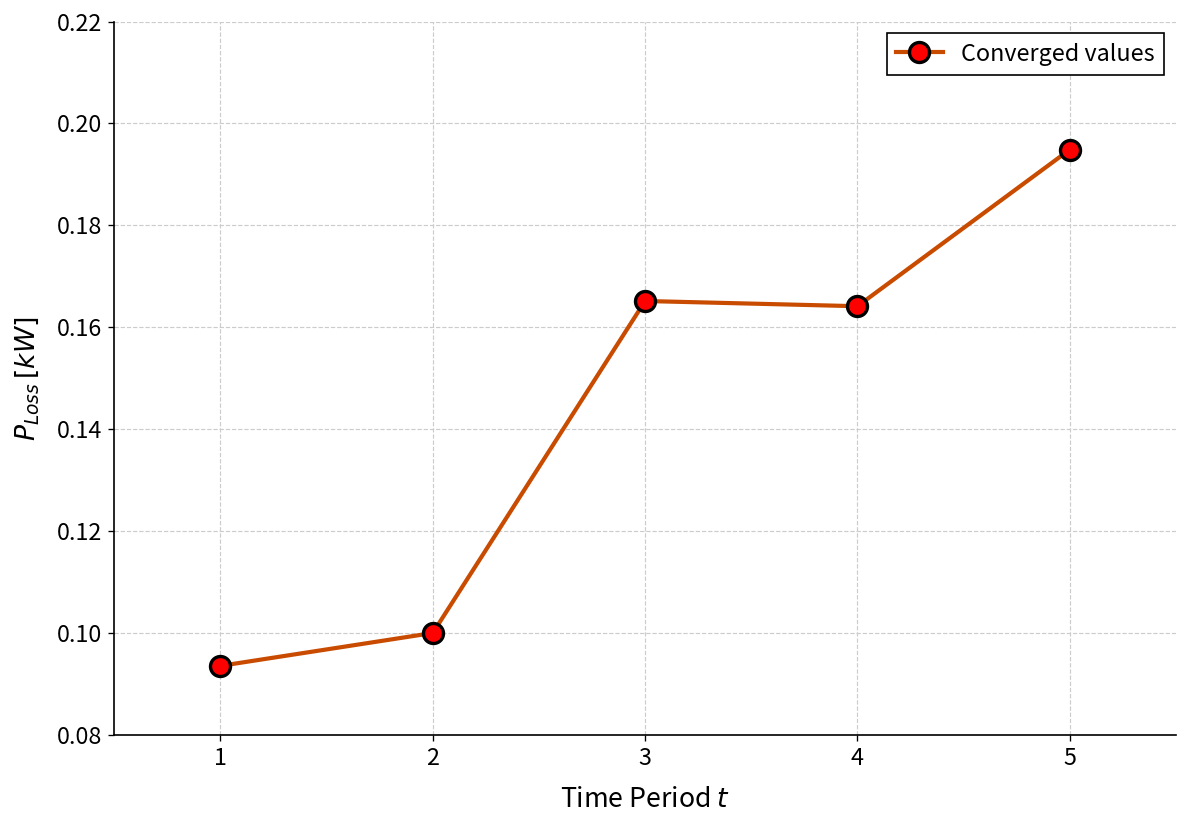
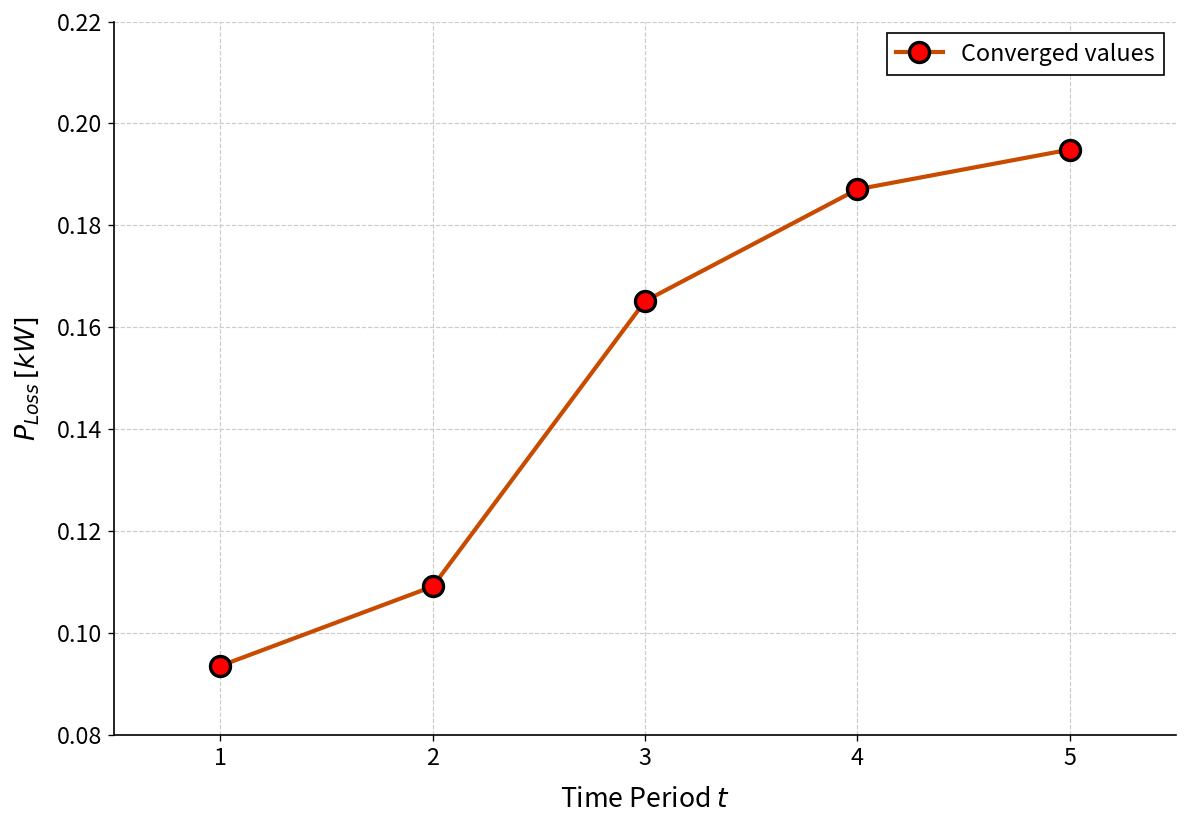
2: 0.100 -> 0.109
4: 0.164 -> 0.187
